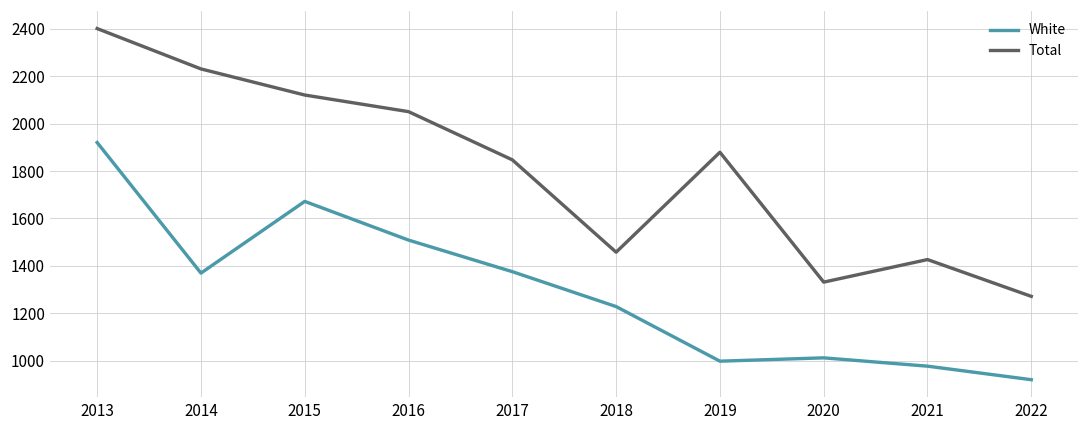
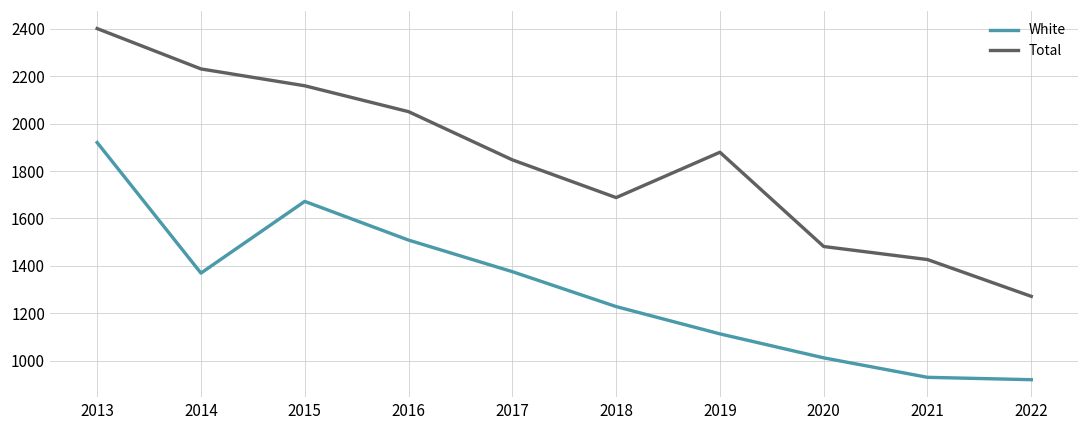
Total, 2015: 2120 -> 2160
Total, 2018: 1460 -> 1690
White, 2019: 1000 -> 1110
Total, 2020: 1330 -> 1480
White, 2021: 980 -> 930
